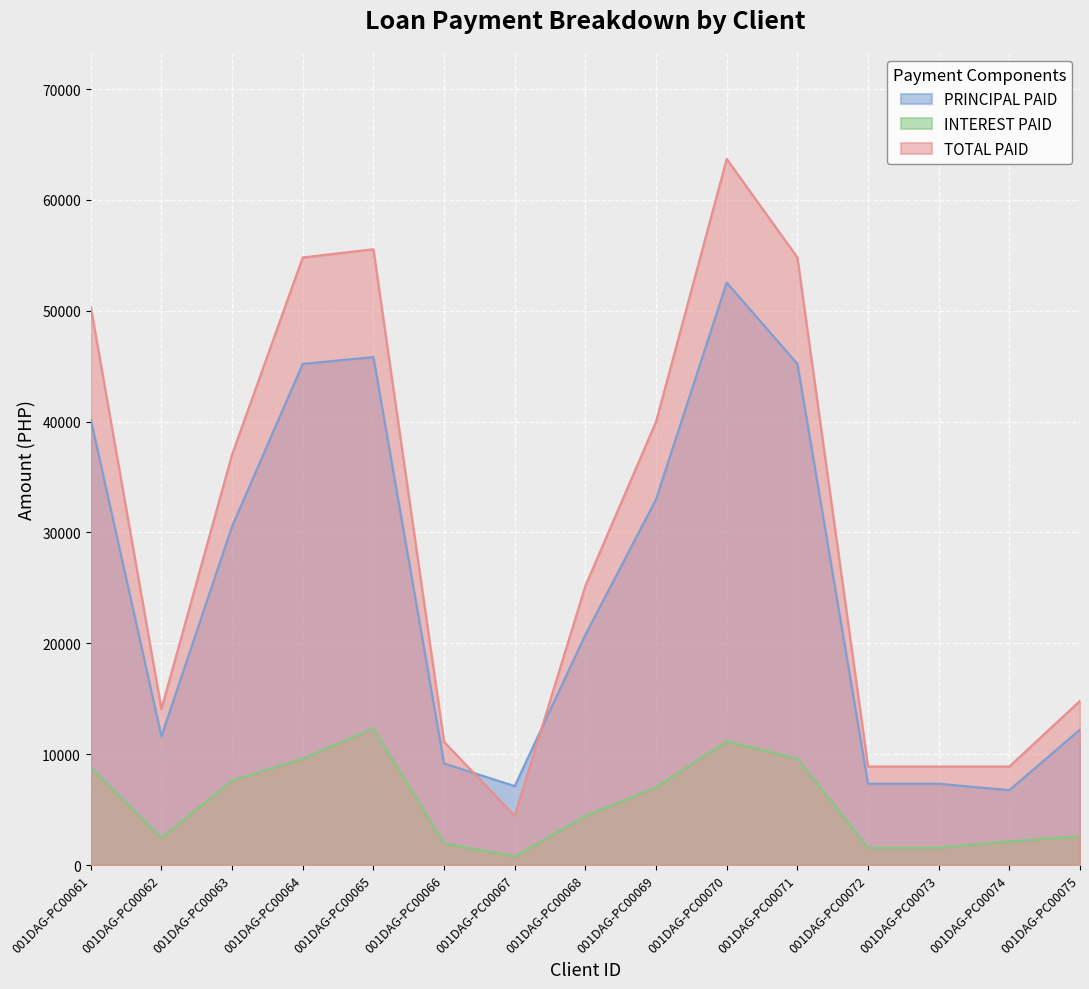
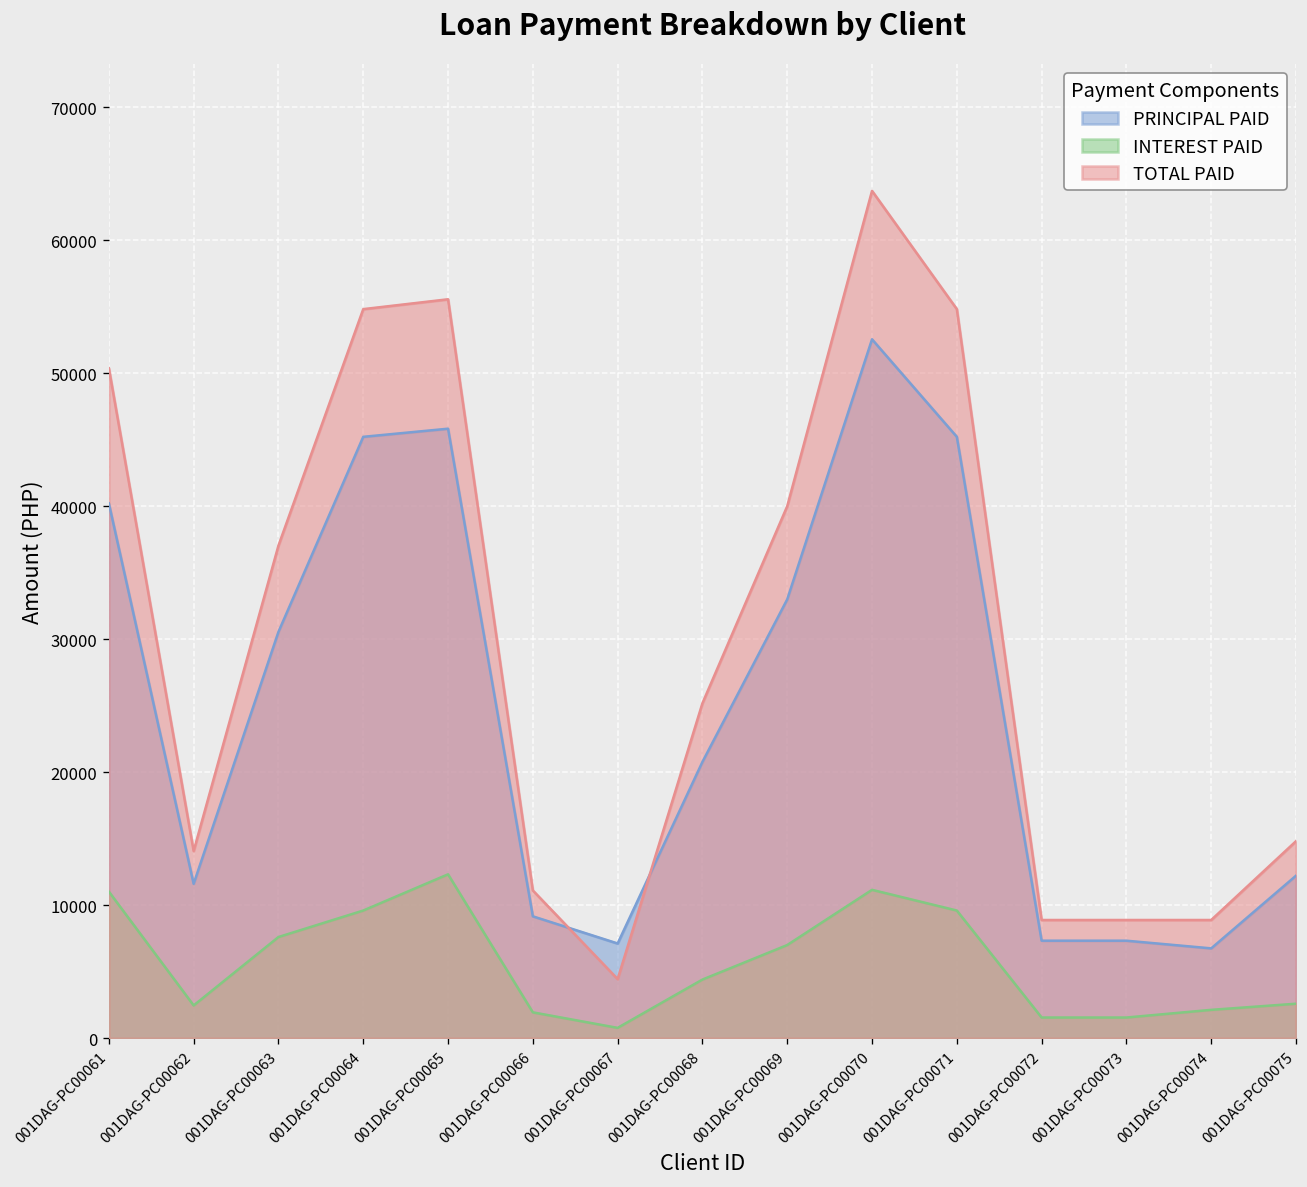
INTEREST PAID, 001DAG-PC00061: 8800 -> 11000
